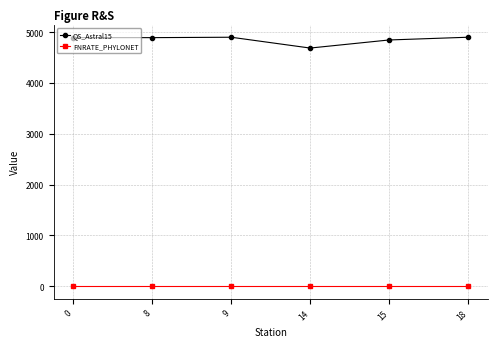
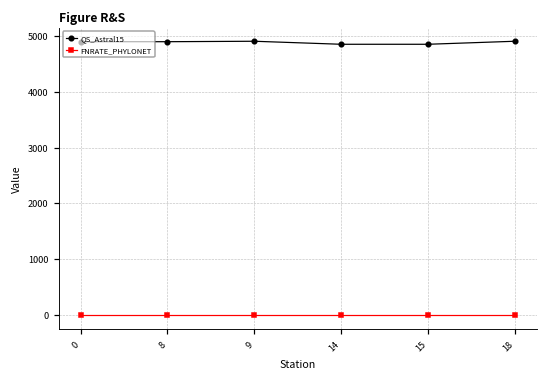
QS_Astral15, 14: 4700 -> 4800
